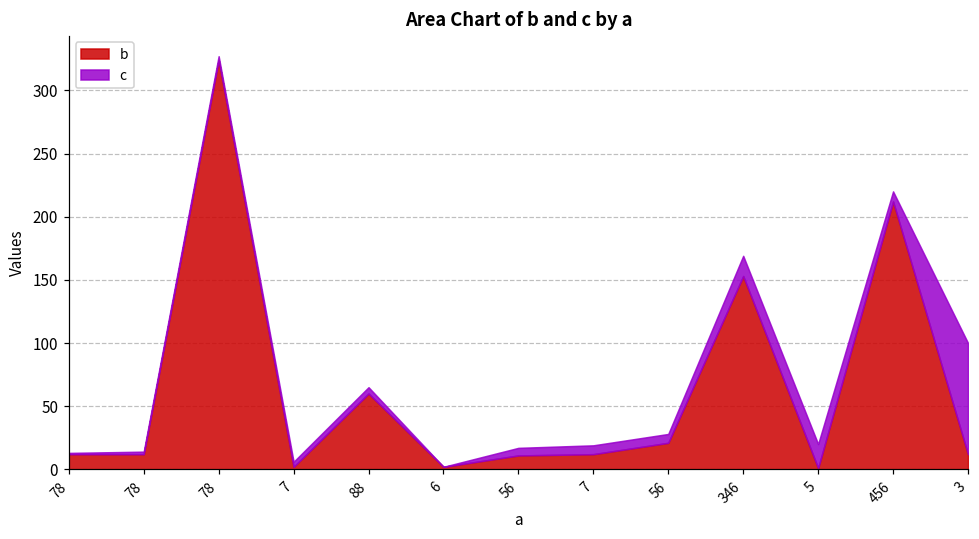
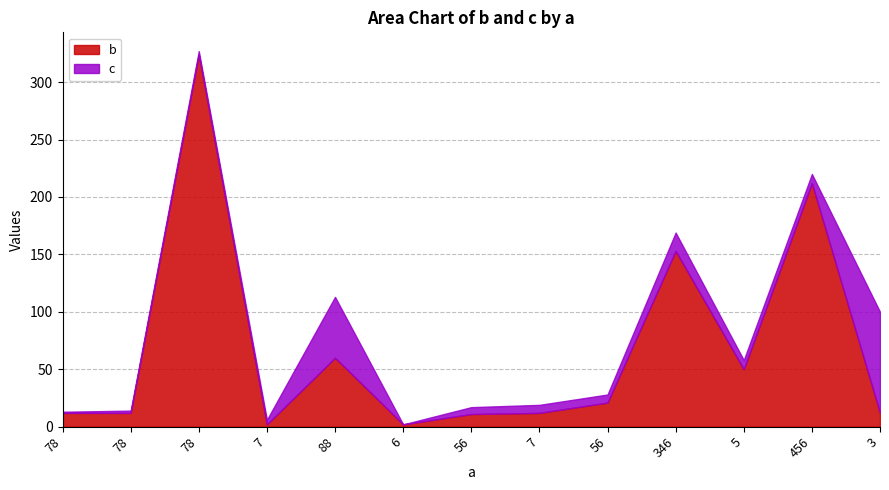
c, 88: 5 -> 53
b, 5: 1 -> 50
c, 5: 19 -> 8
